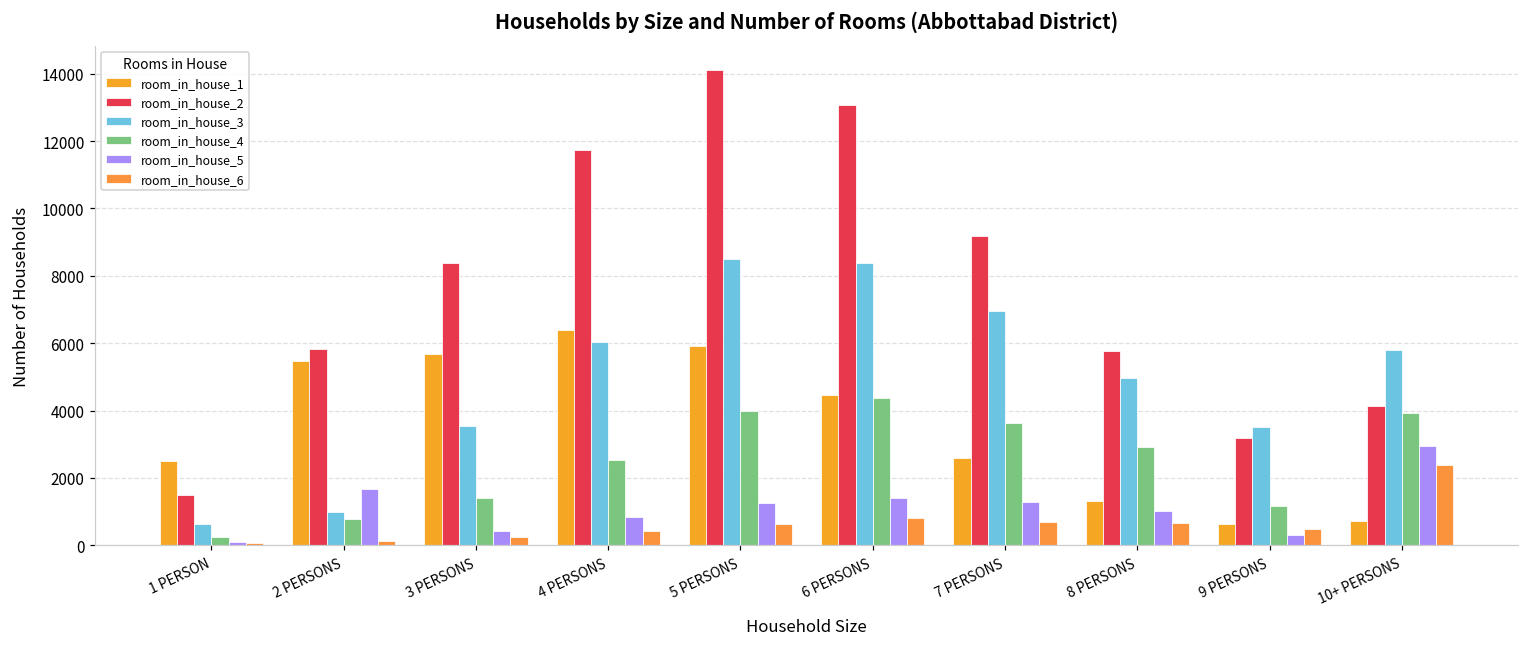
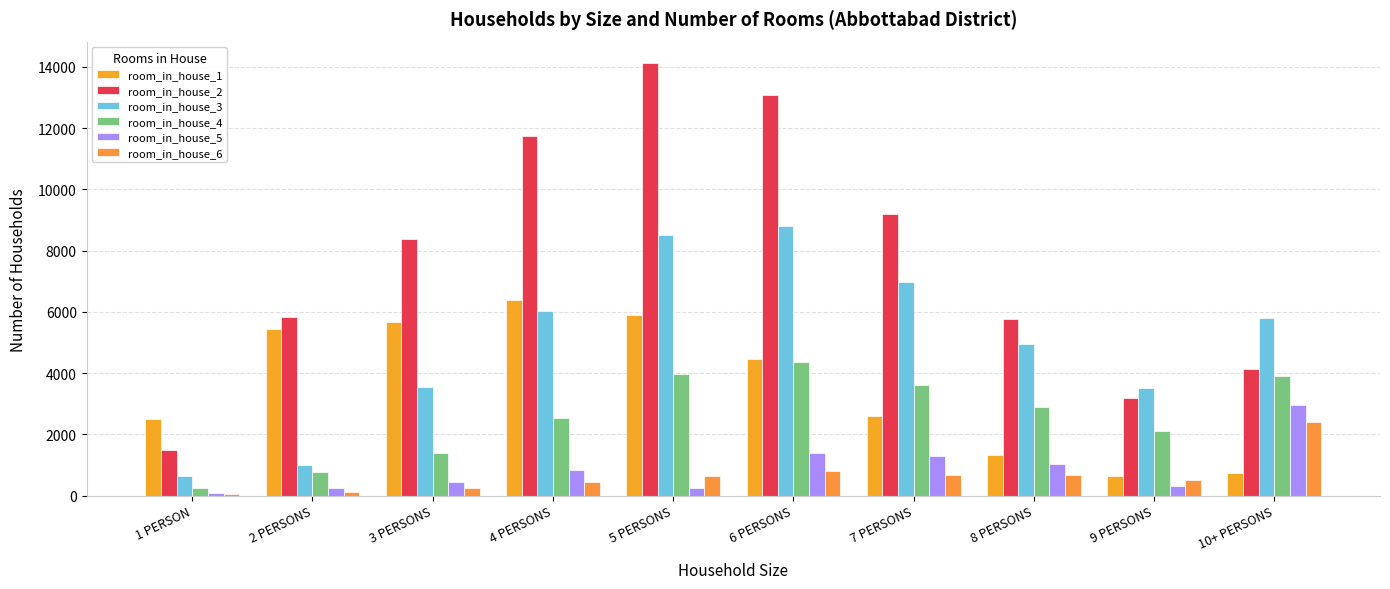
room_in_house_5, 2 PERSONS: 1700 -> 200
room_in_house_5, 5 PERSONS: 1300 -> 300
room_in_house_3, 6 PERSONS: 8400 -> 8800
room_in_house_4, 9 PERSONS: 1200 -> 2100
